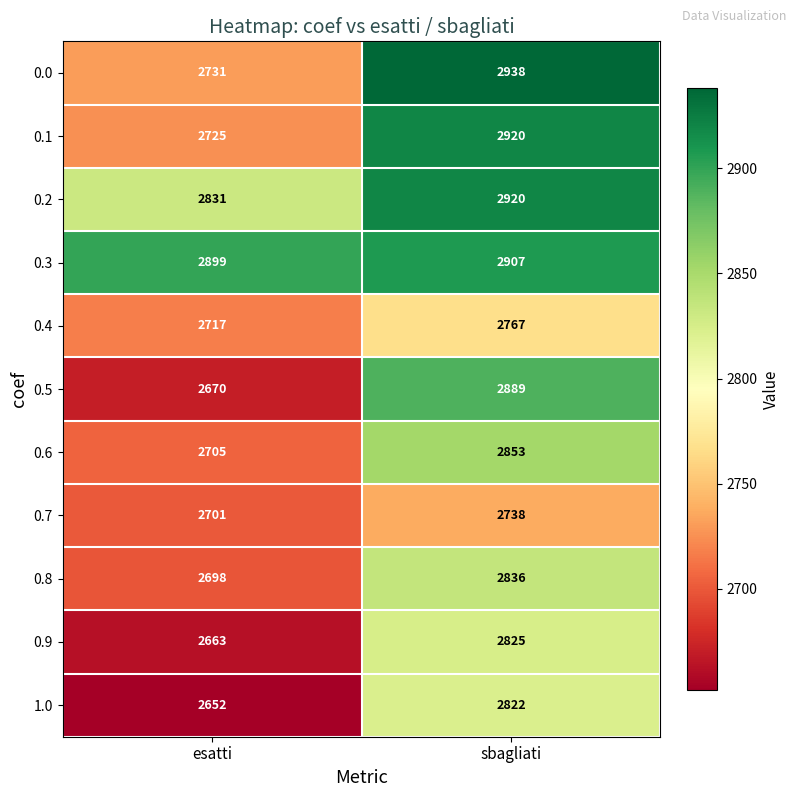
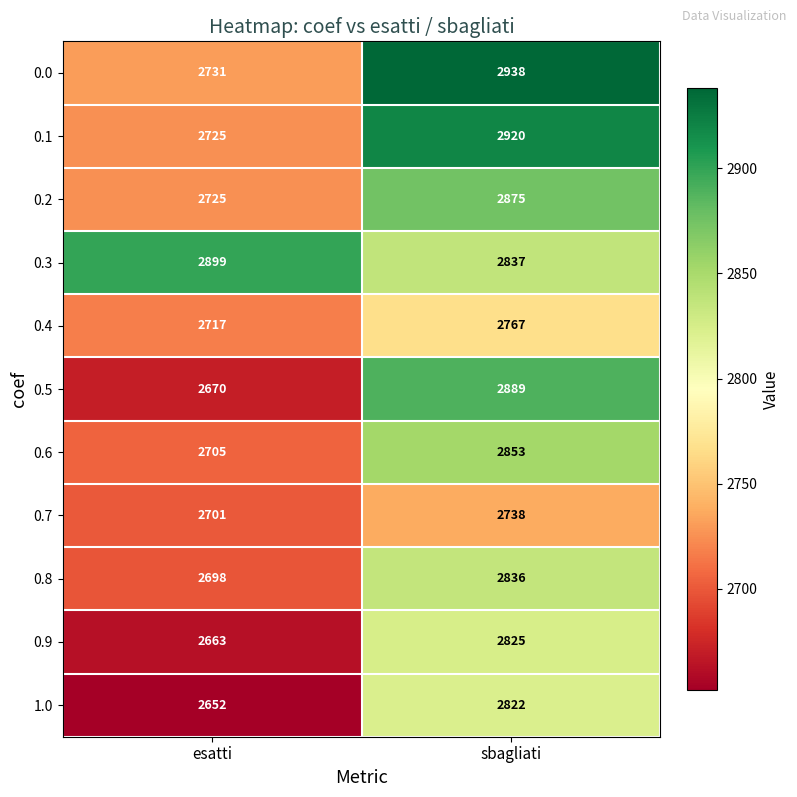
0.2, esatti: 2831 -> 2725
0.2, sbagliati: 2920 -> 2875
0.3, sbagliati: 2907 -> 2837
